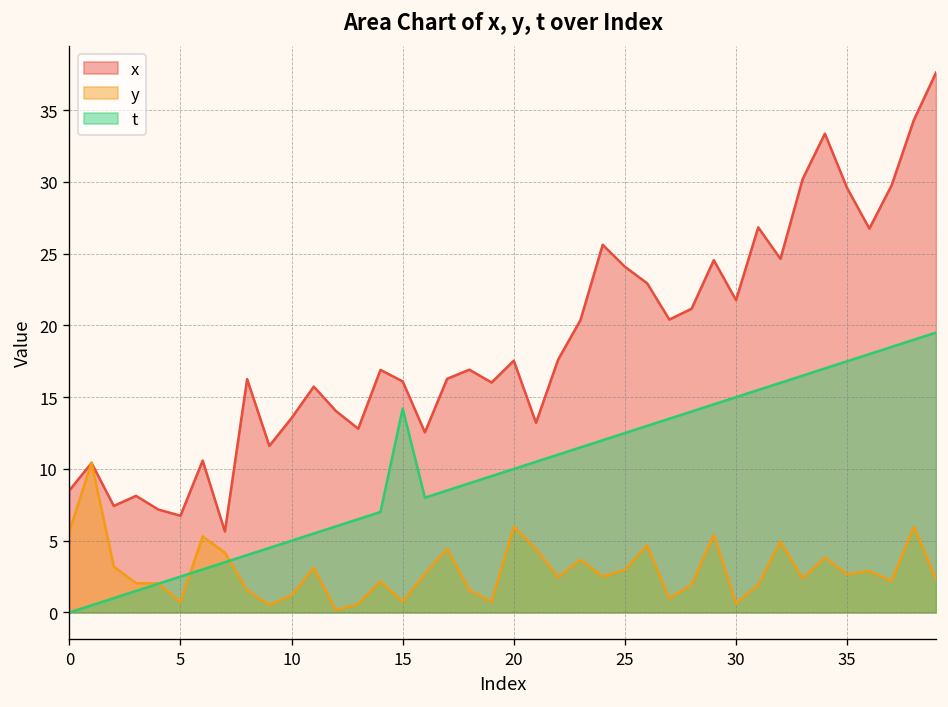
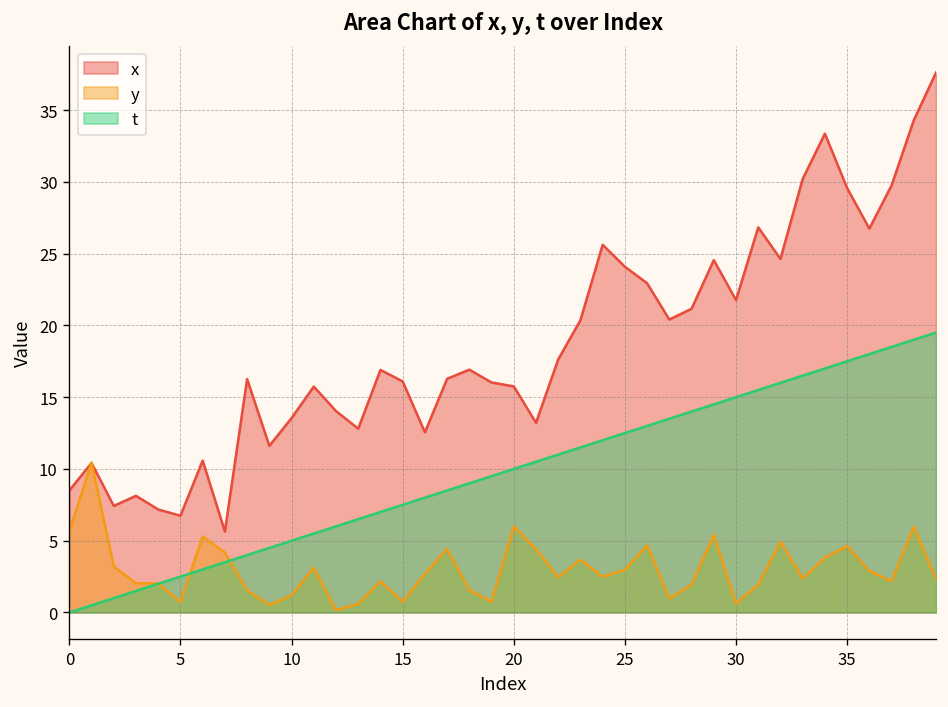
t, 15: 14.2 -> 7.5
x, 20: 17.5 -> 15.8
y, 35: 2.6 -> 4.6
